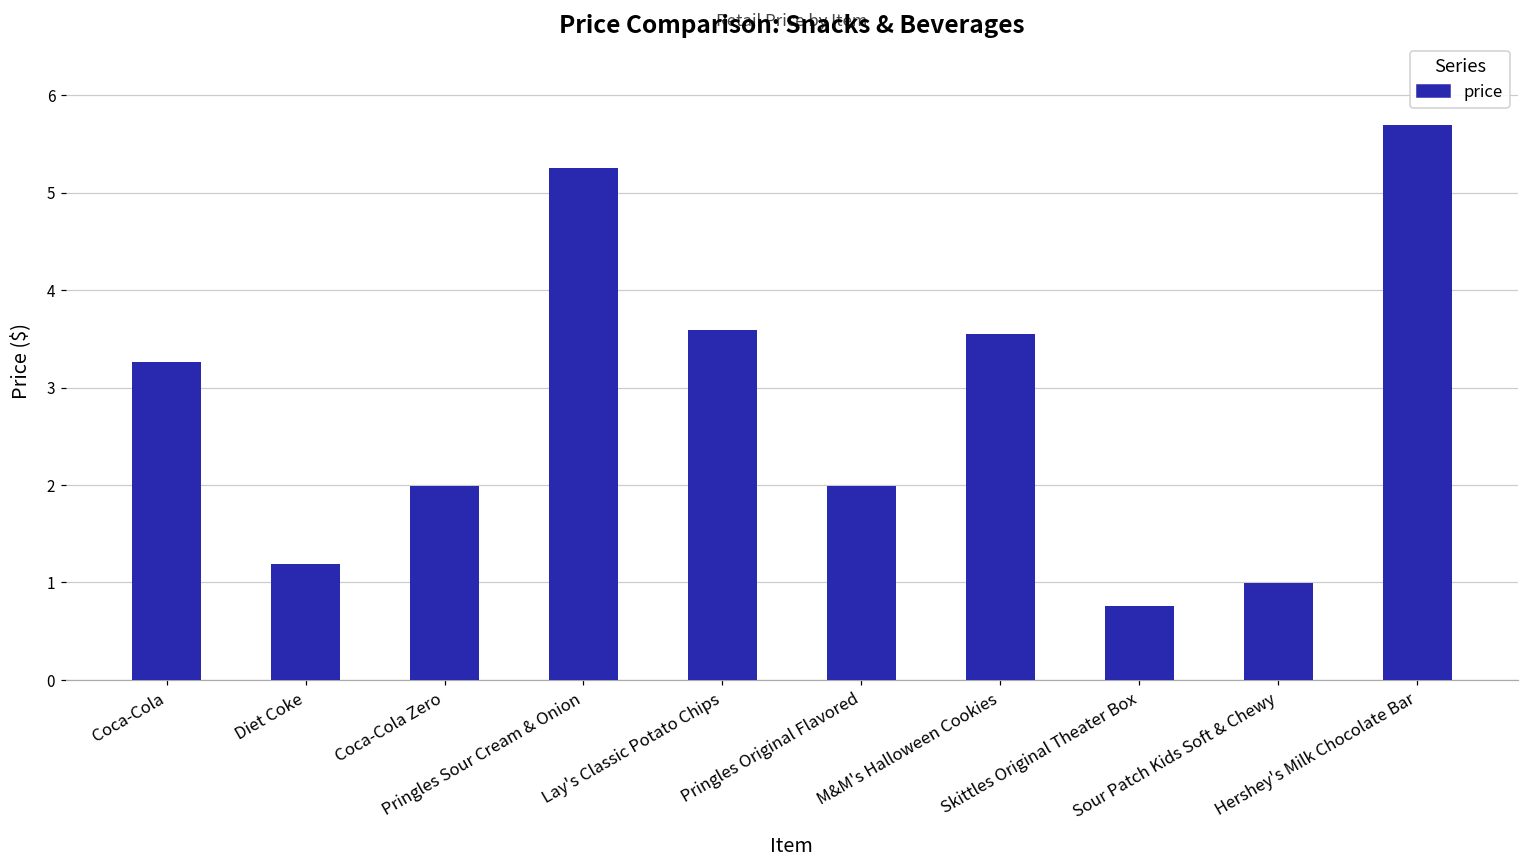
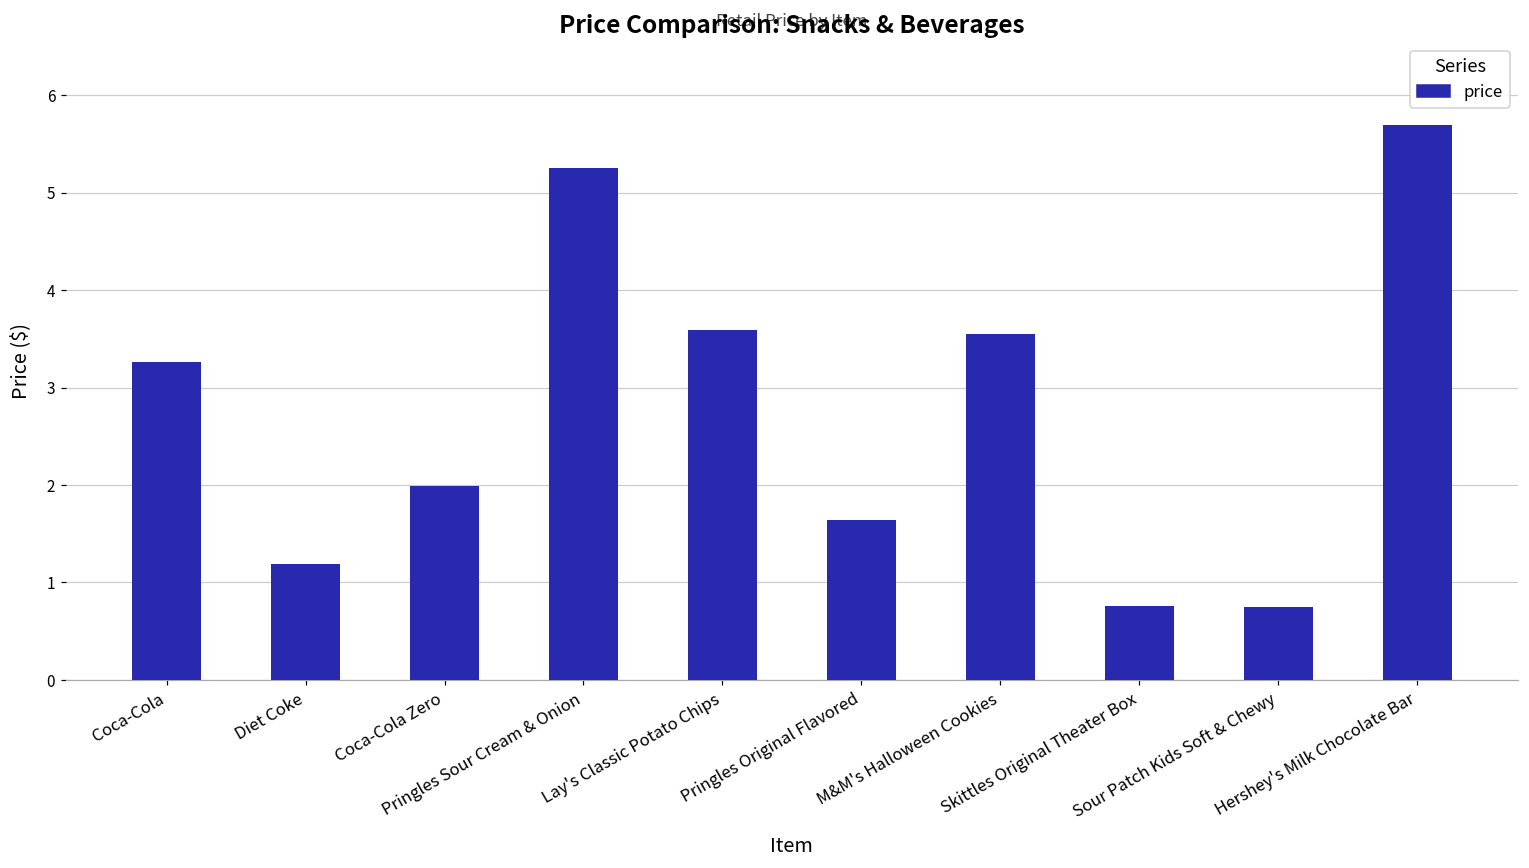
Pringles Original Flavored: 2.0 -> 1.6
Sour Patch Kids Soft & Chewy: 1.0 -> 0.8
